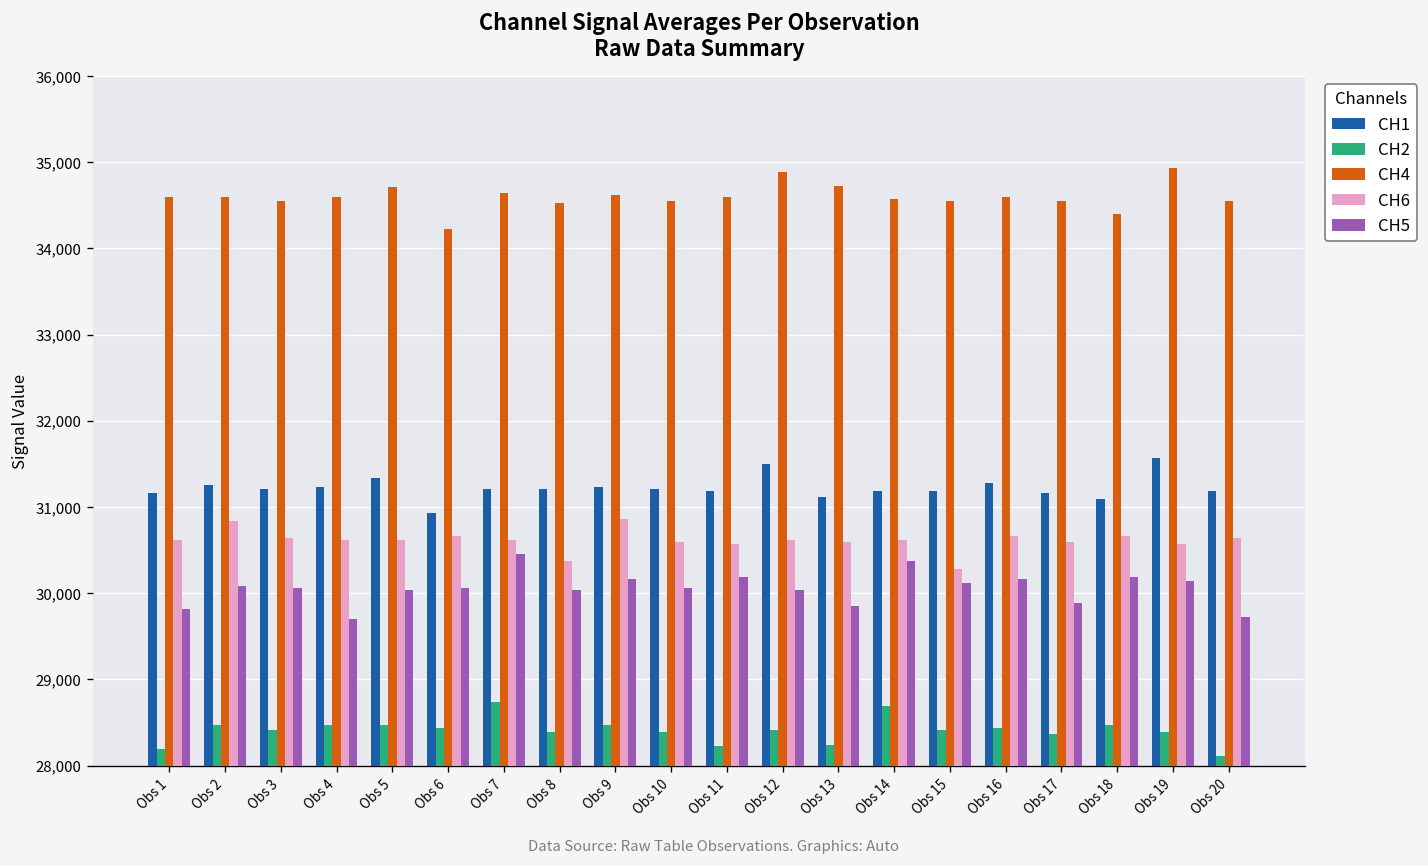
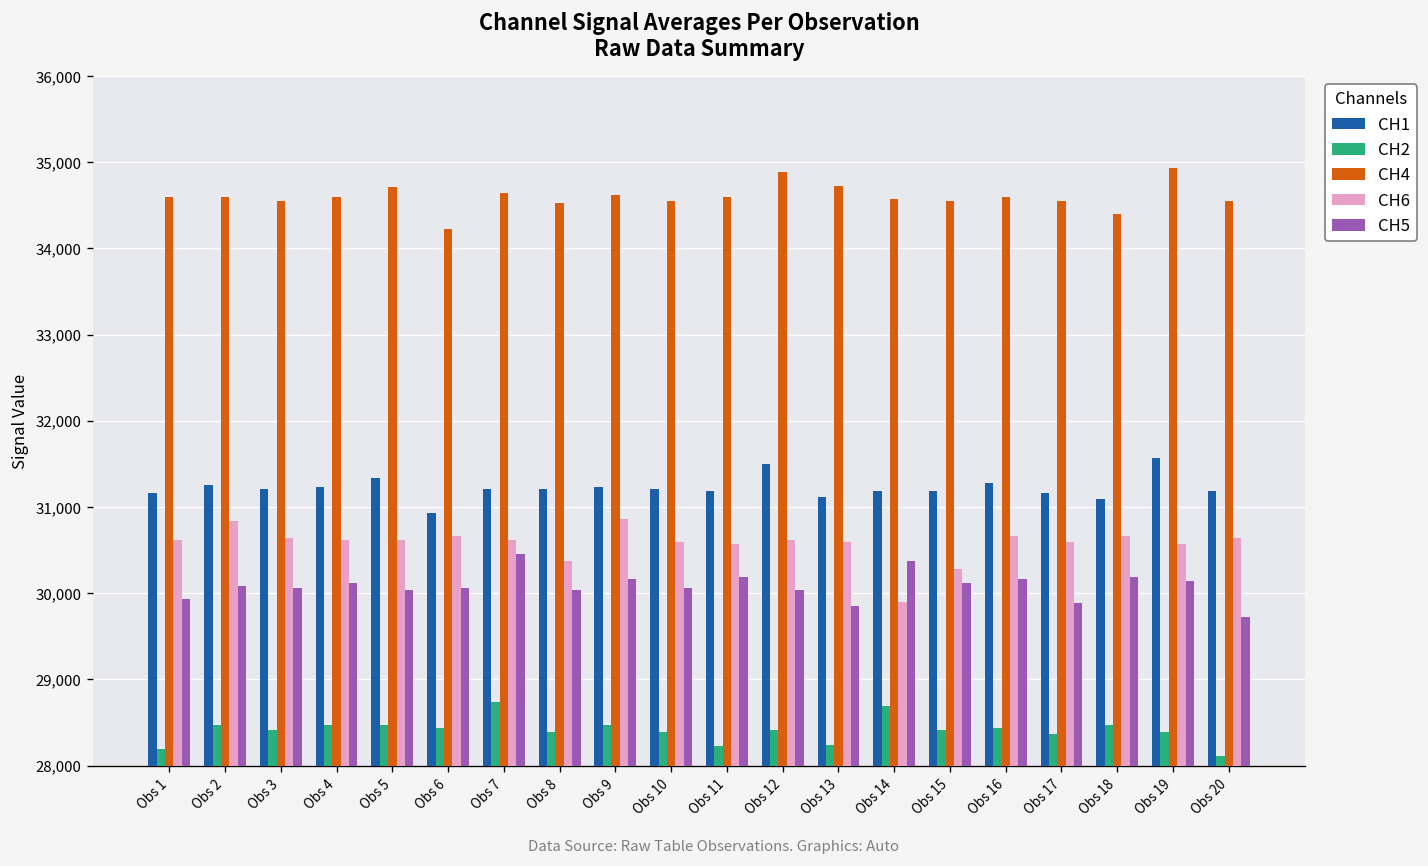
CH5, Obs 1: 29,800 -> 29,900
CH5, Obs 4: 29,700 -> 30,100
CH6, Obs 14: 30,600 -> 29,900
